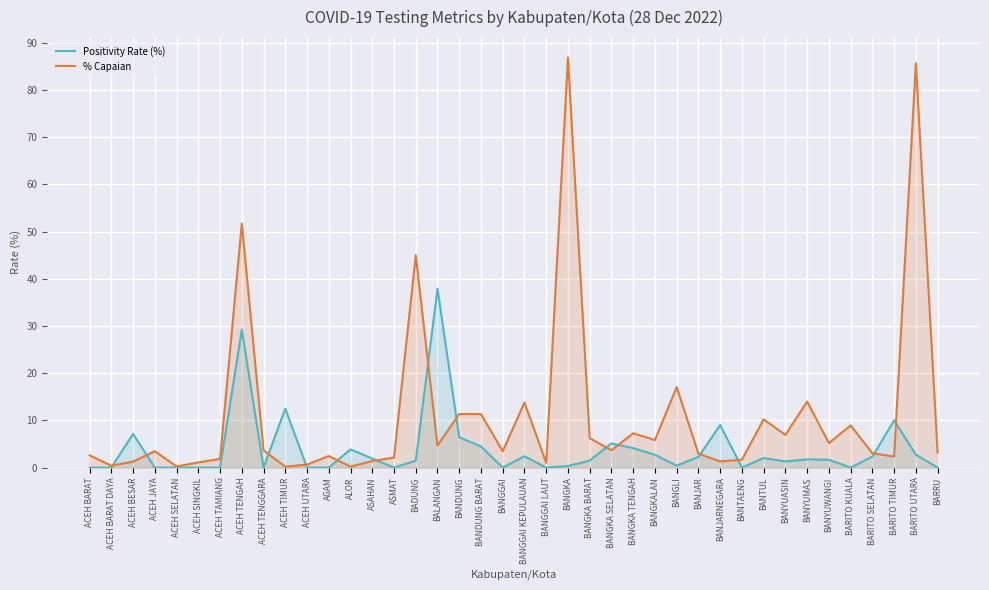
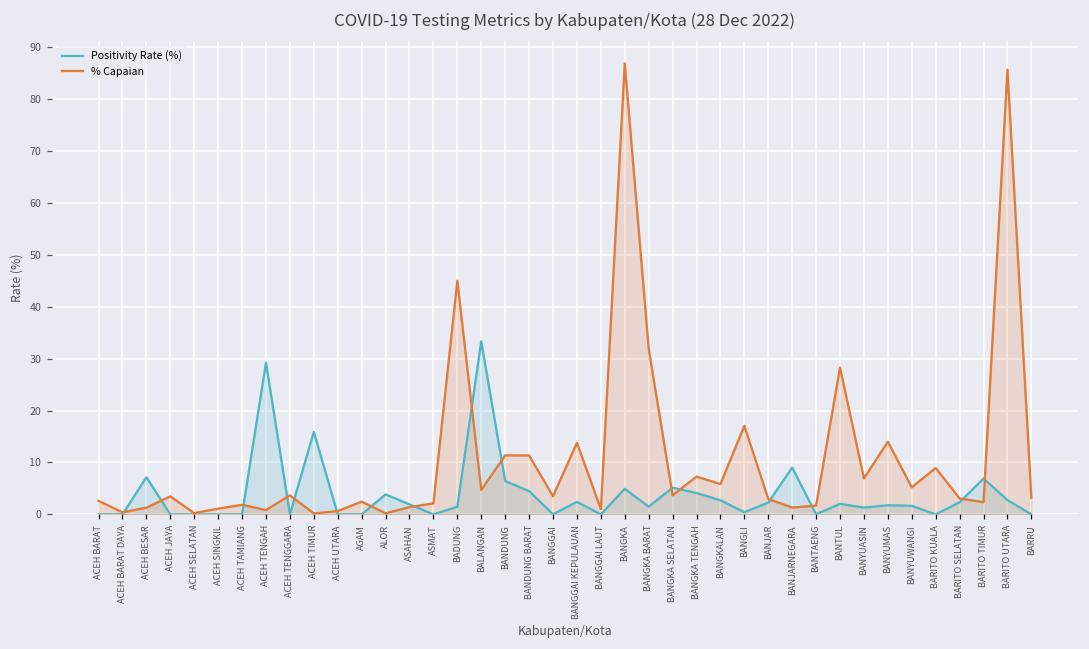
% Capaian, ACEH TENGAH: 52 -> 1
Positivity Rate (%), ACEH TIMUR: 13 -> 16
Positivity Rate (%), BALANGAN: 38 -> 33
Positivity Rate (%), BANGKA: 0 -> 5
% Capaian, BANGKA BARAT: 6 -> 32
% Capaian, BANTUL: 10 -> 28
Positivity Rate (%), BARITO TIMUR: 10 -> 7
